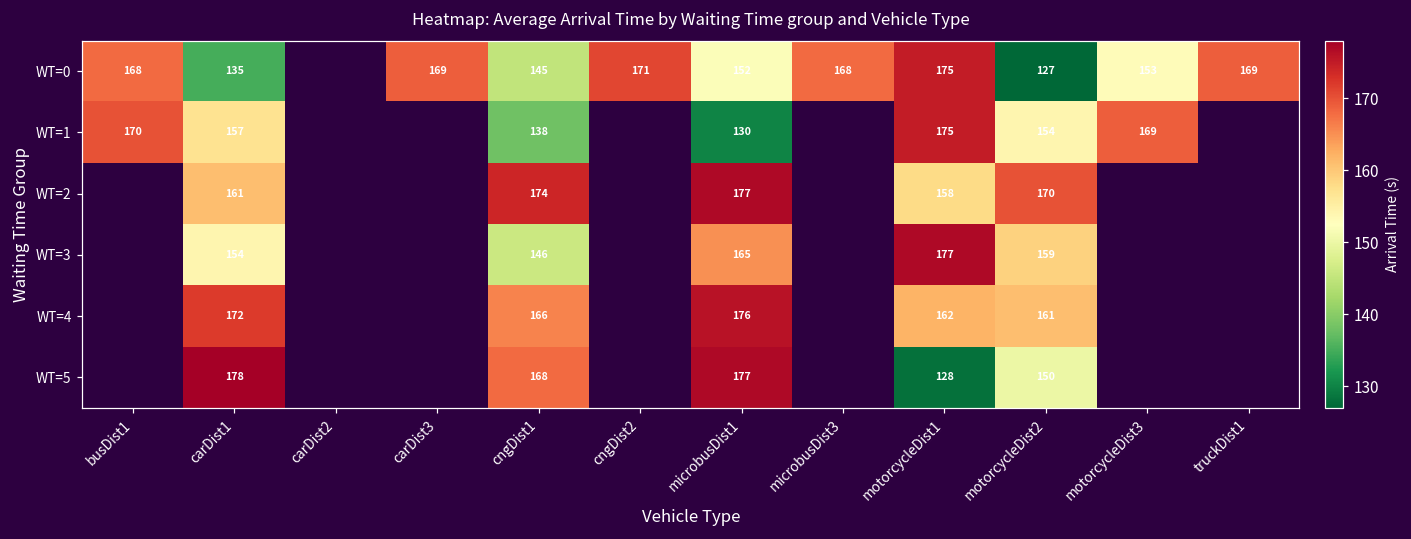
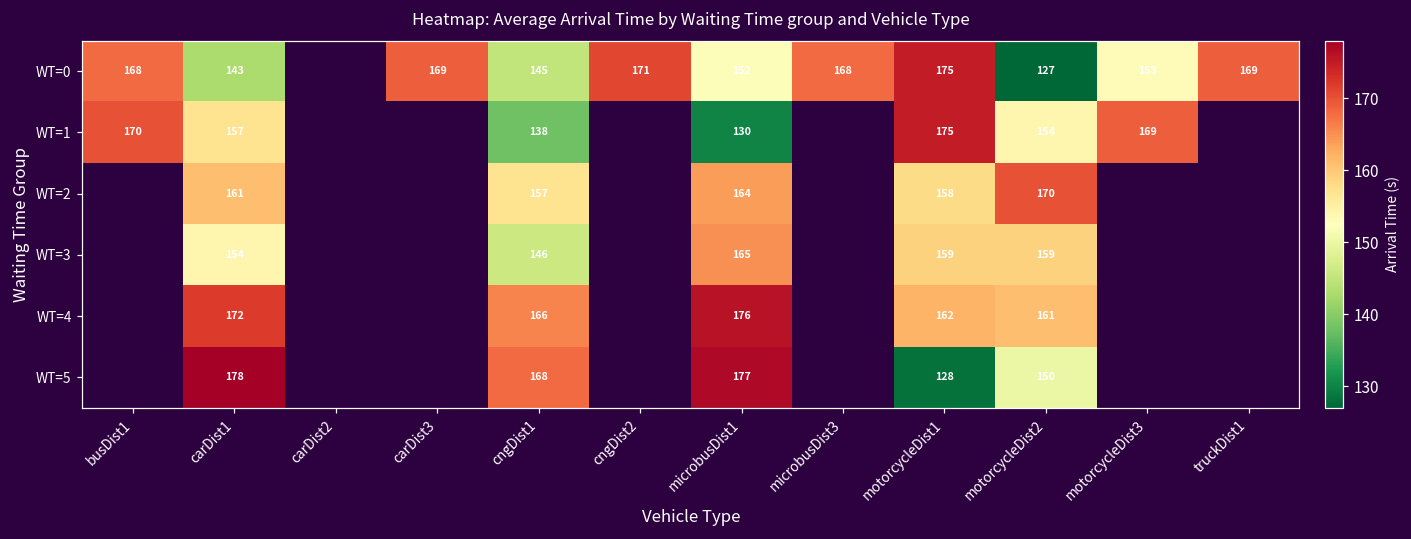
WT=0, carDist1: 135 -> 143
WT=2, cngDist1: 174 -> 157
WT=2, microbusDist1: 177 -> 164
WT=3, motorcycleDist1: 177 -> 159
